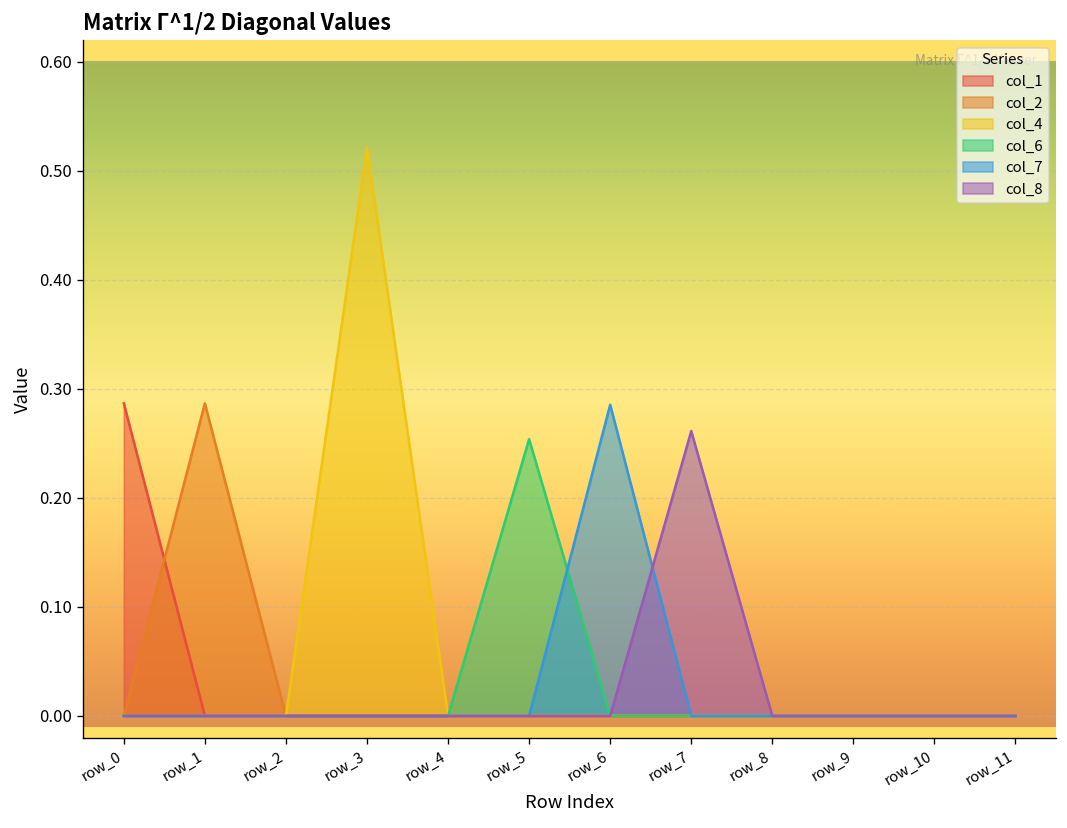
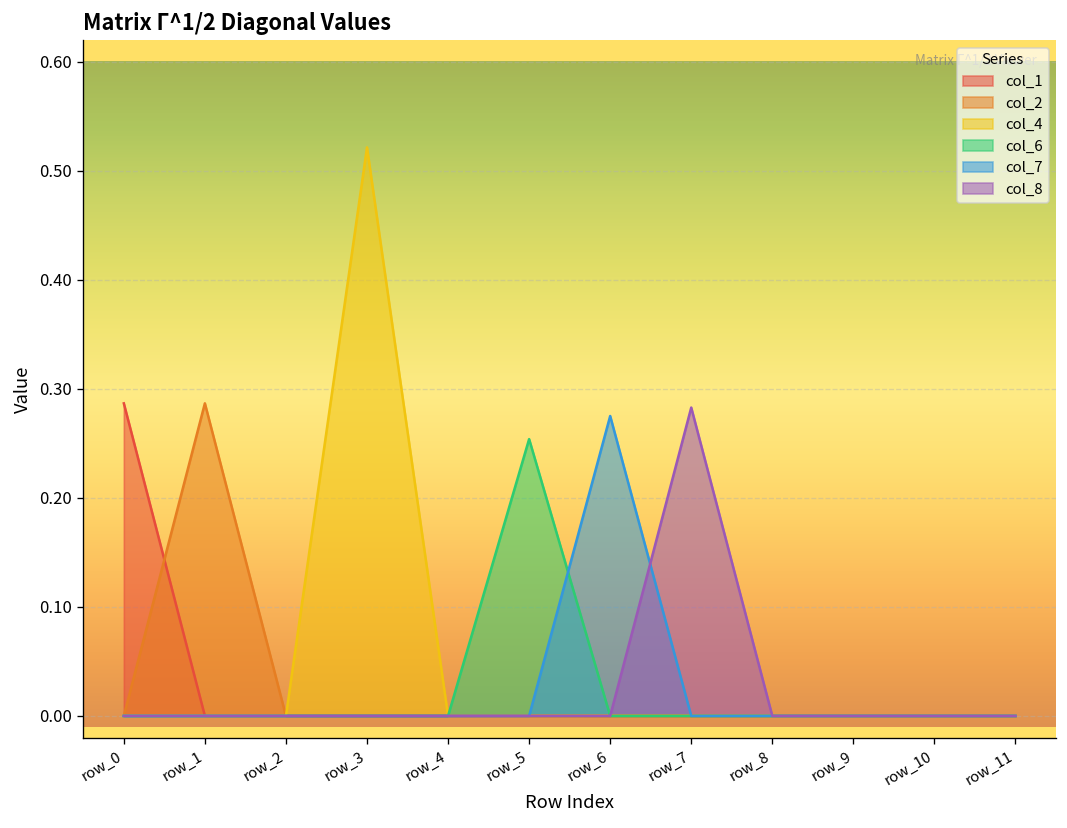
col_7, row_6: 0.29 -> 0.28
col_8, row_7: 0.26 -> 0.28
